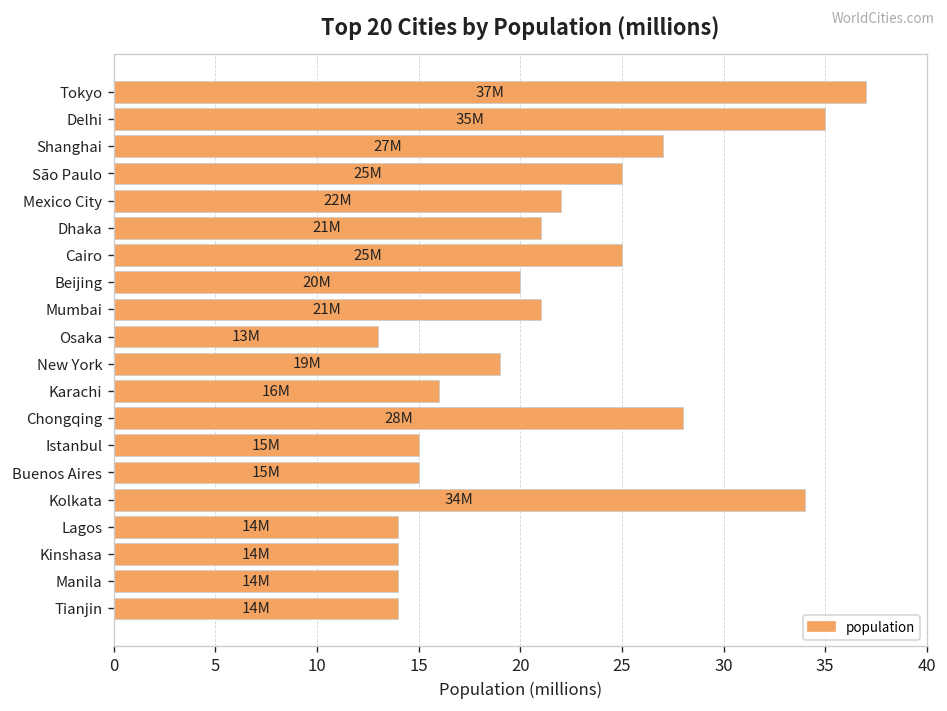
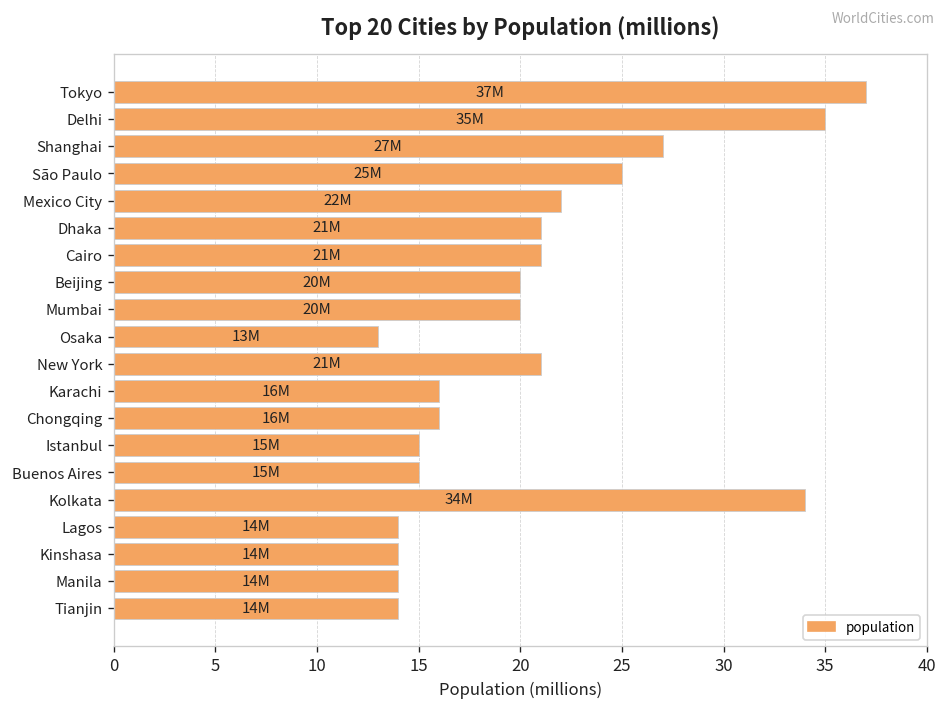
Cairo: 25M -> 21M
Mumbai: 21M -> 20M
New York: 19M -> 21M
Chongqing: 28M -> 16M
